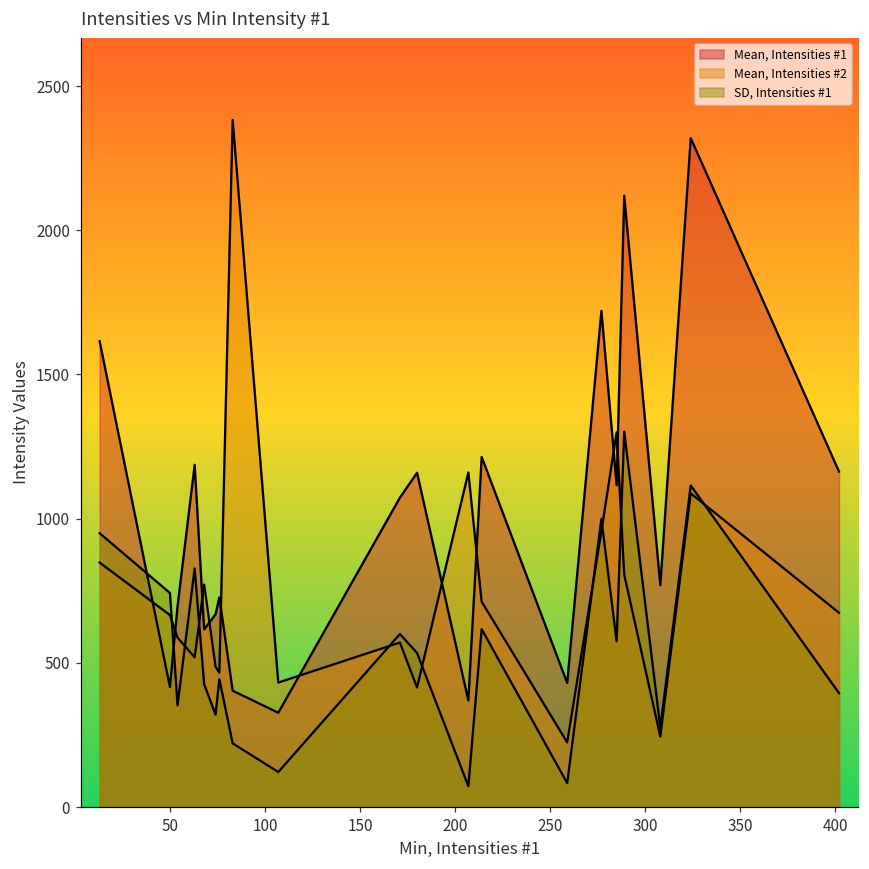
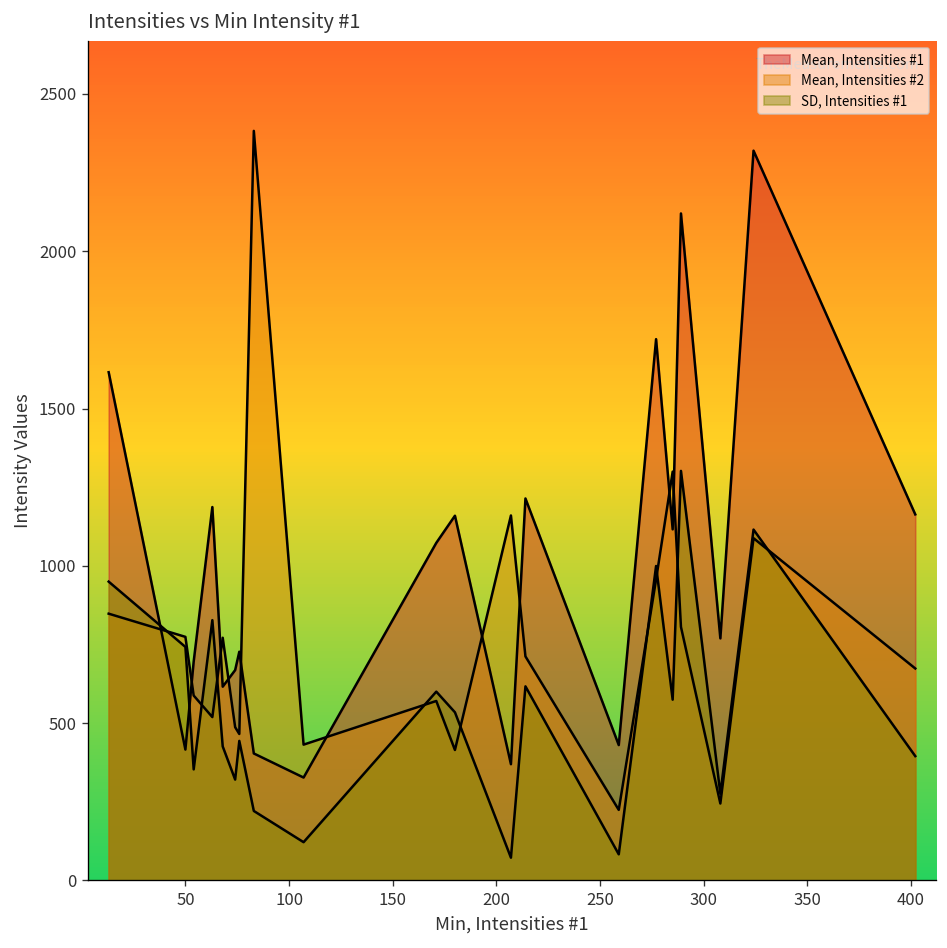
Mean, Intensities #2, 50: 670 -> 770
